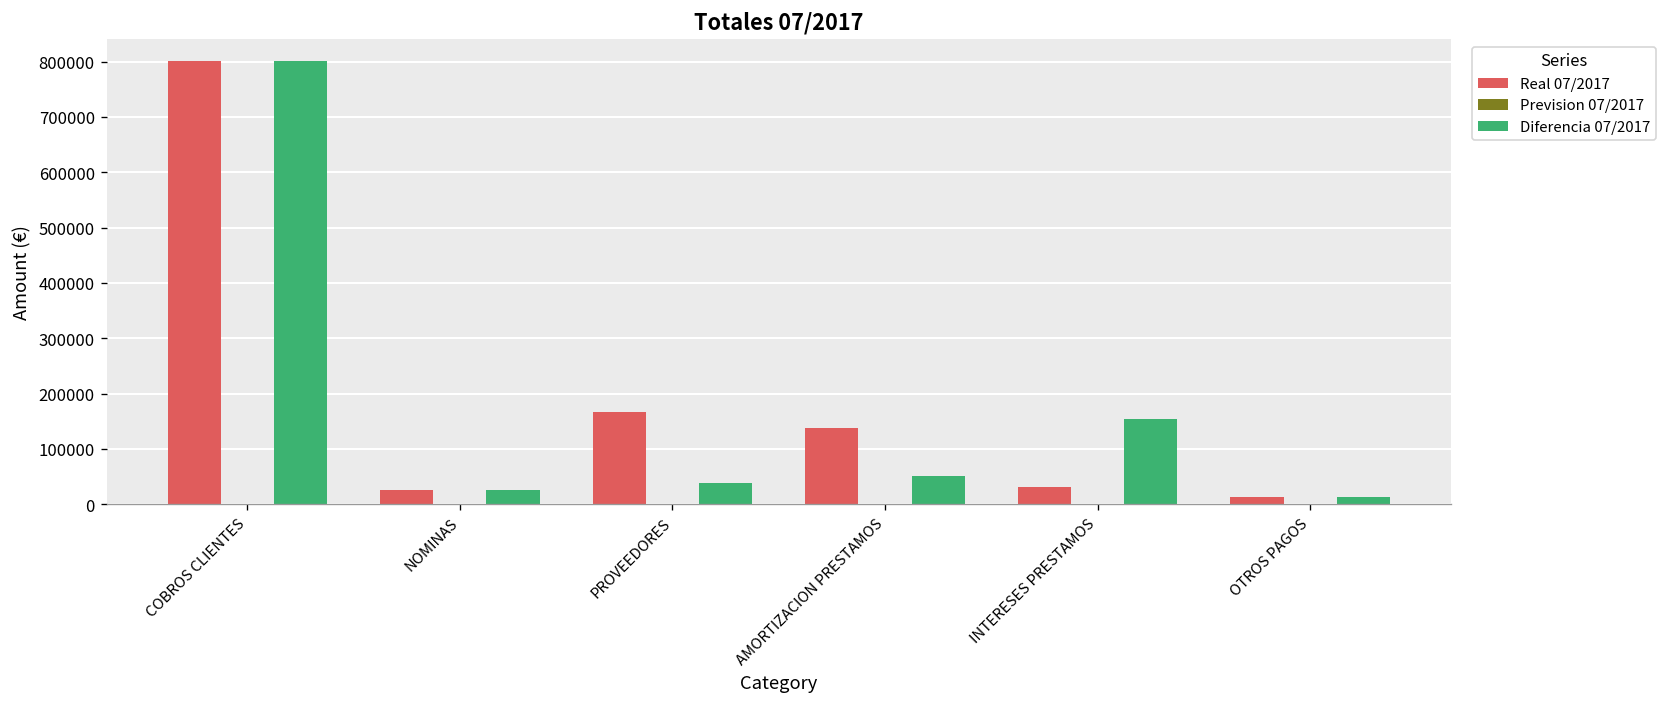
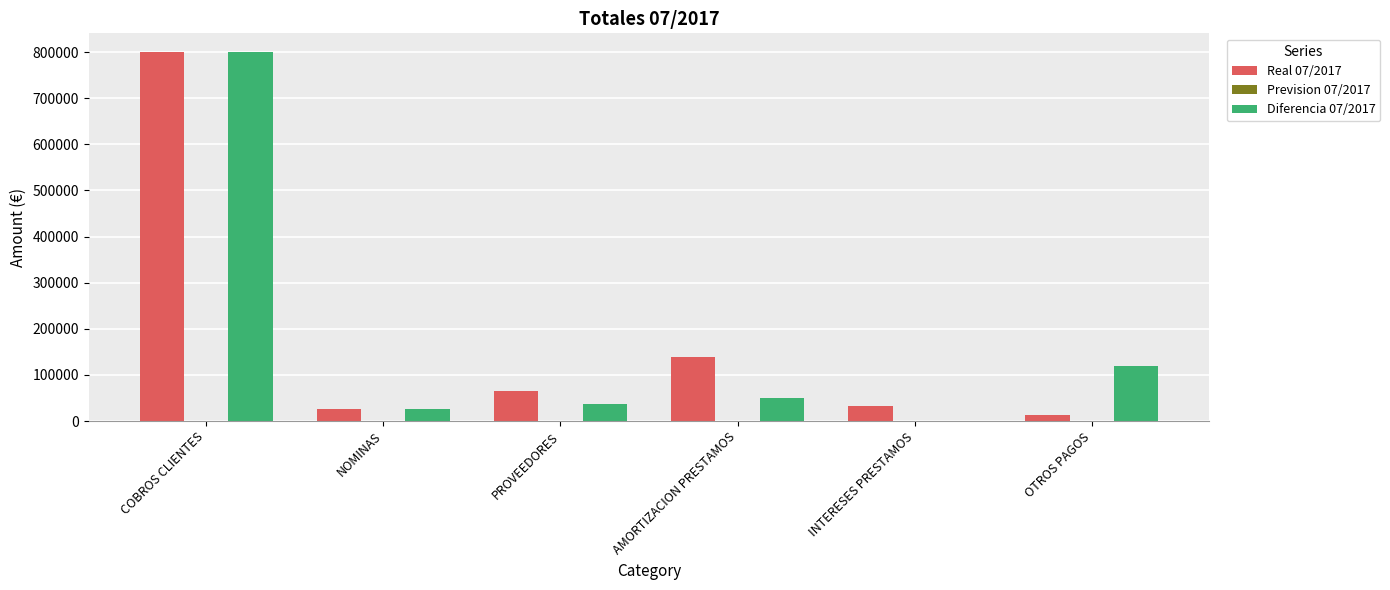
Real 07/2017, PROVEEDORES: 170000 -> 70000
Diferencia 07/2017, INTERESES PRESTAMOS: 150000 -> 0
Diferencia 07/2017, OTROS PAGOS: 10000 -> 120000
